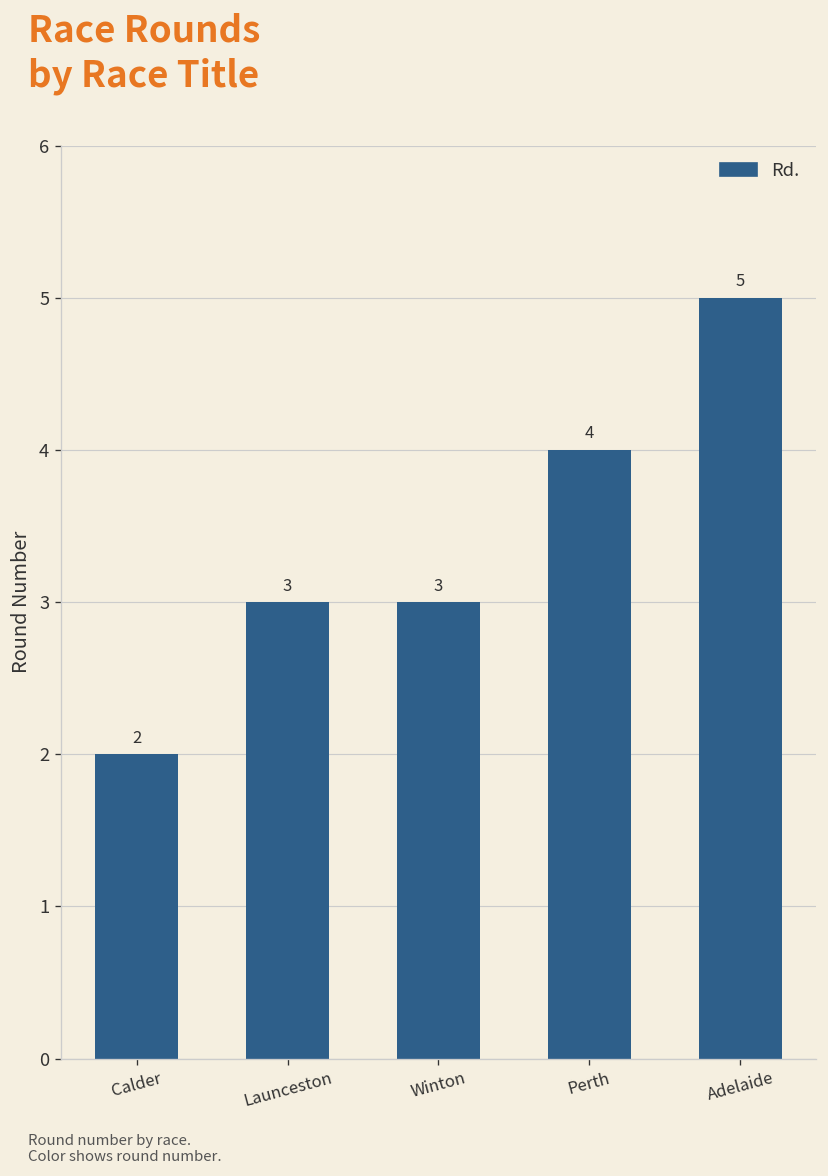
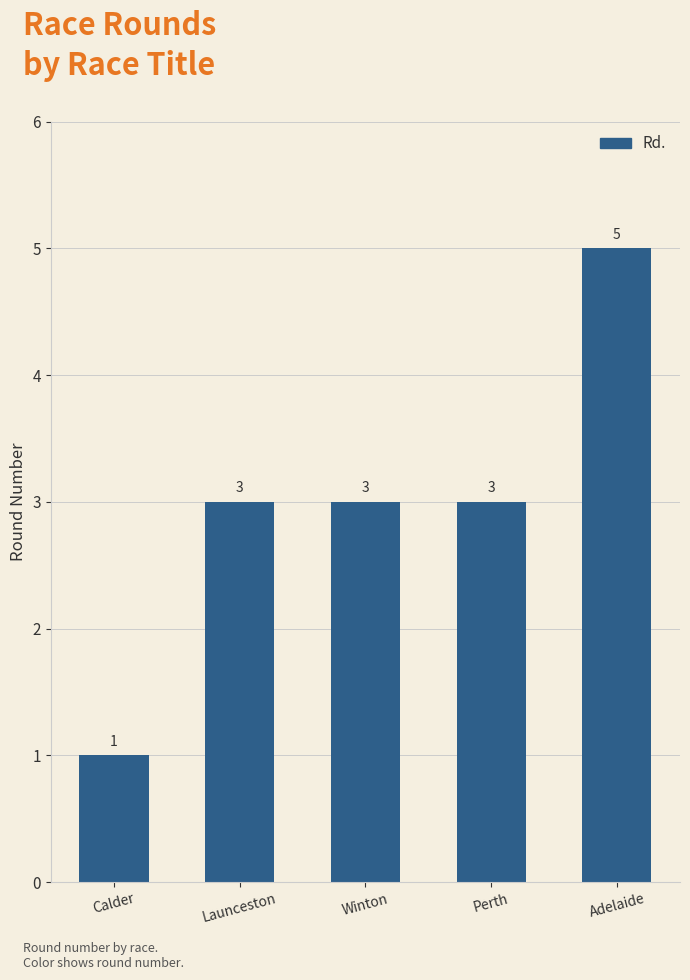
Calder: 2 -> 1
Perth: 4 -> 3
